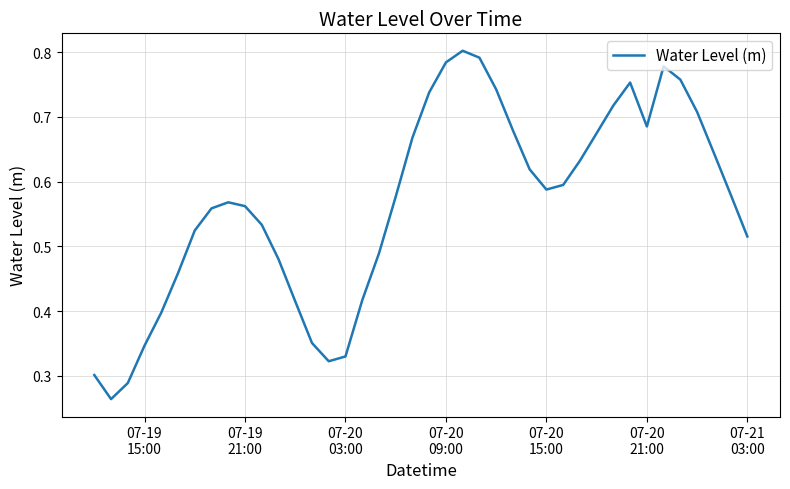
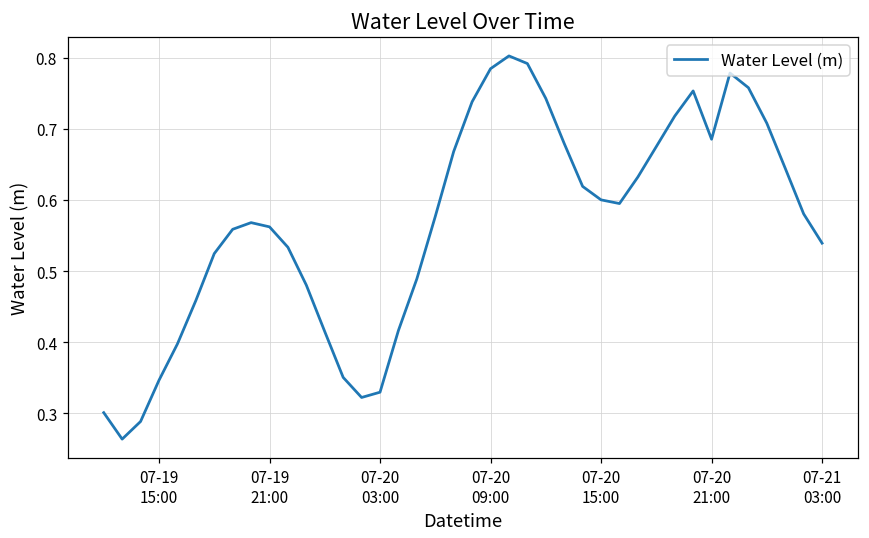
07-20 15:00: 0.59 -> 0.60
07-21 03:00: 0.52 -> 0.54
